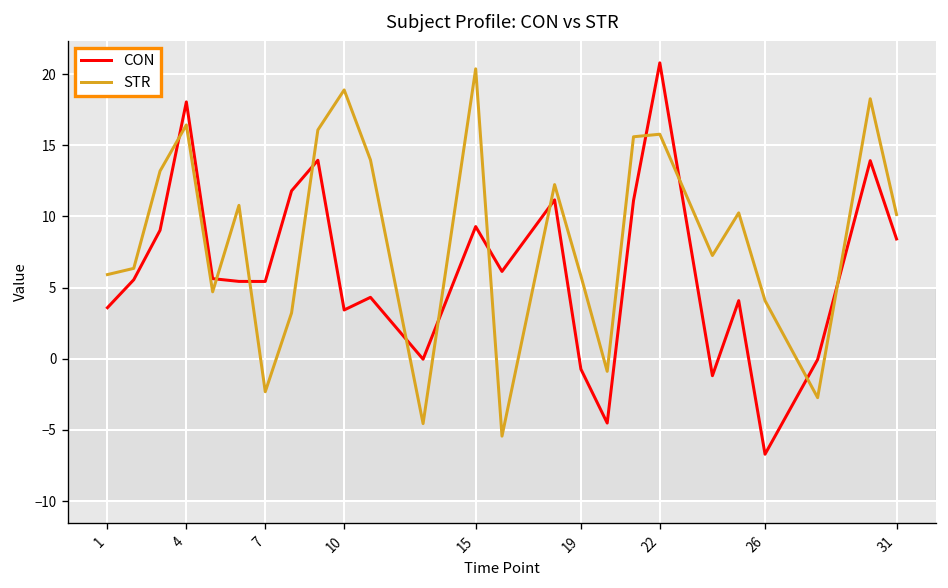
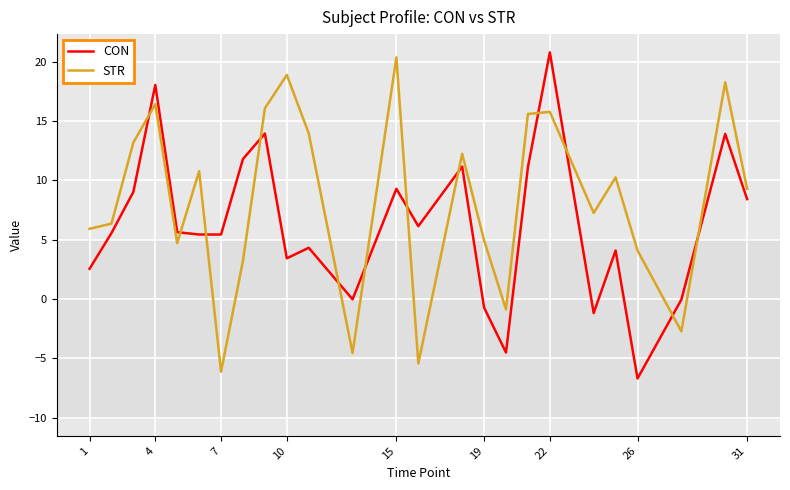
CON, 1: 3.6 -> 2.5
STR, 7: -2.3 -> -6.1
STR, 19: 5.8 -> 4.9
STR, 31: 10.1 -> 9.3
